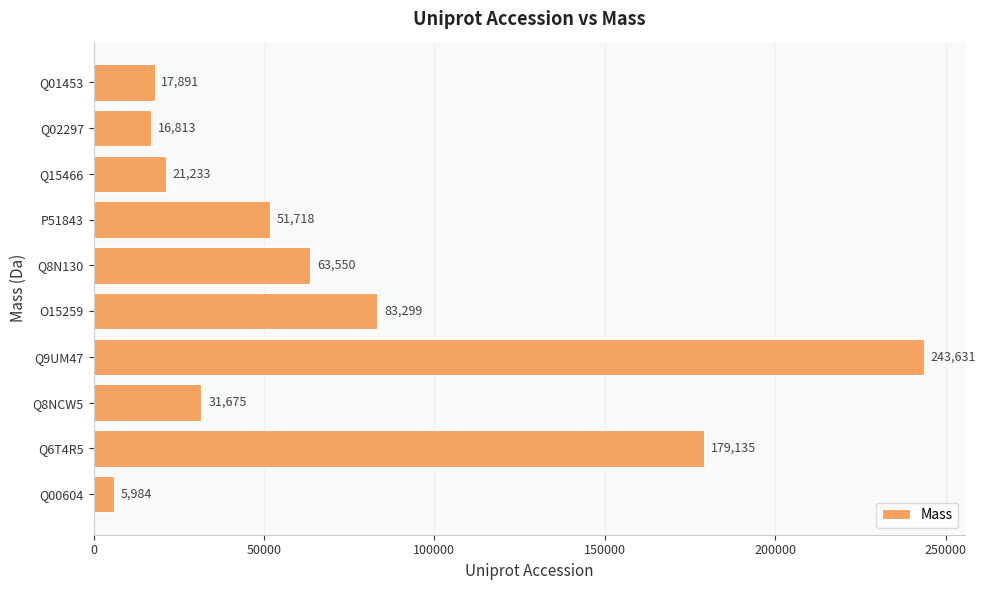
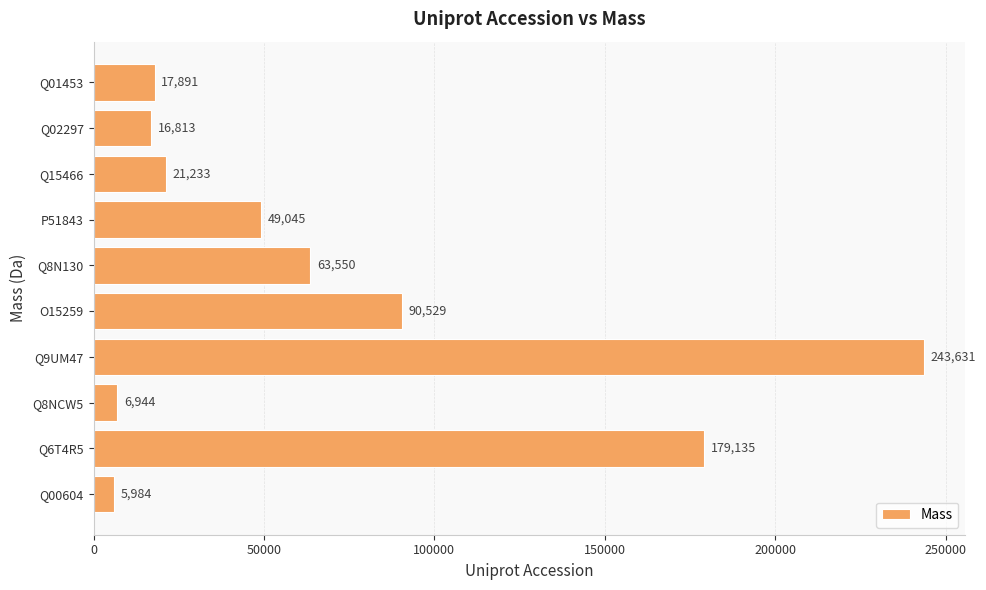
P51843: 51,718 -> 49,045
O15259: 83,299 -> 90,529
Q8NCW5: 31,675 -> 6,944
